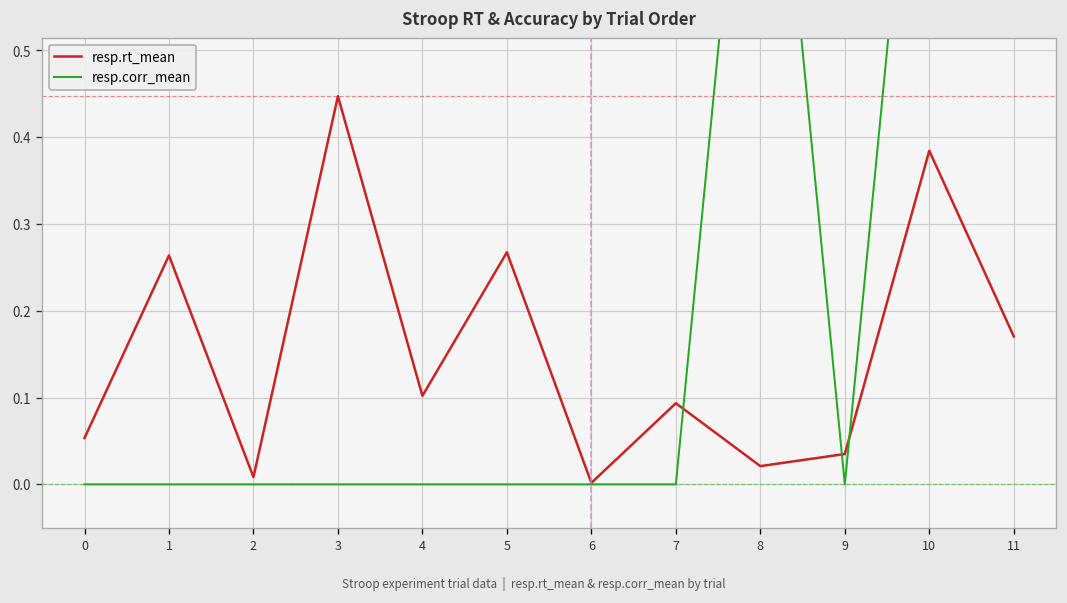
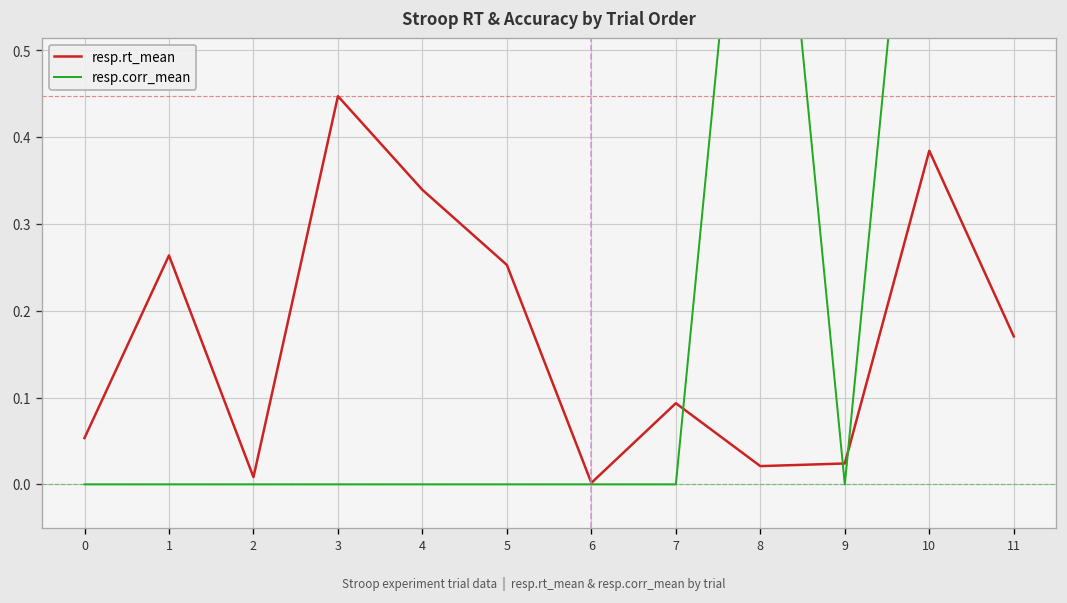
resp.rt_mean, 4: 0.10 -> 0.34
resp.rt_mean, 5: 0.27 -> 0.25
resp.rt_mean, 9: 0.03 -> 0.02
